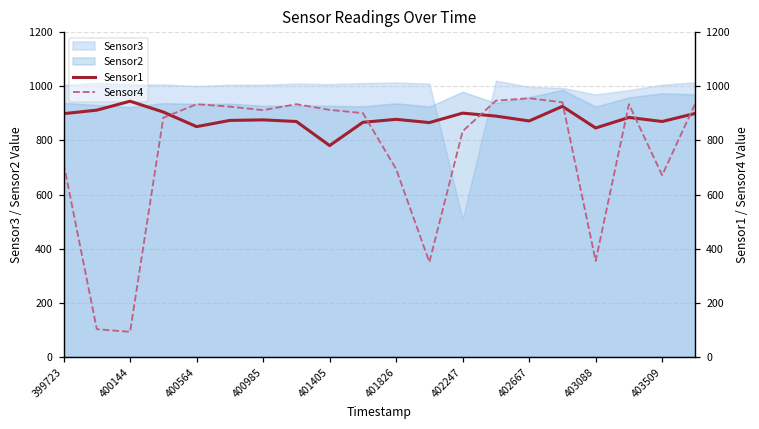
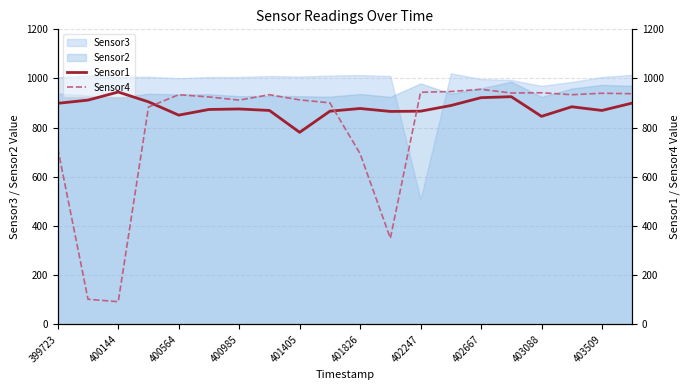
Sensor1, 402247: 900 -> 870
Sensor4, 402247: 830 -> 940
Sensor1, 402667: 870 -> 920
Sensor4, 403088: 350 -> 940
Sensor4, 403509: 670 -> 940
